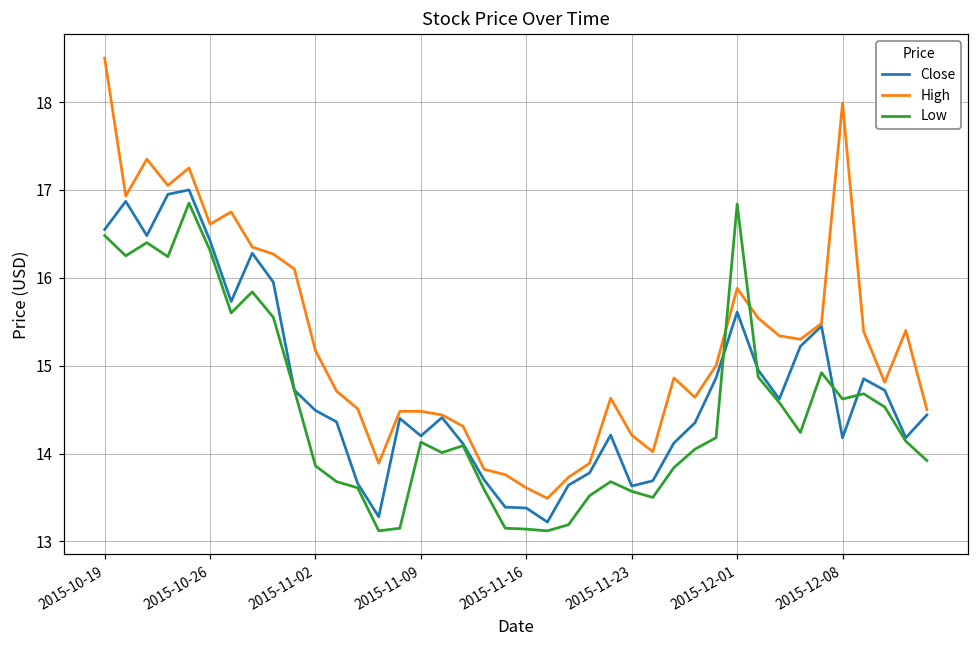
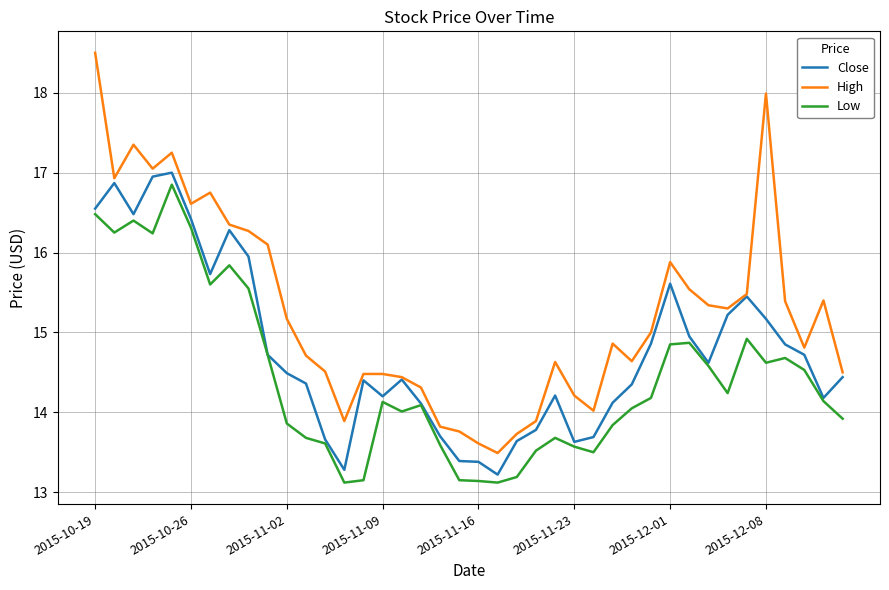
Low, 2015-12-01: 16.8 -> 14.9
Close, 2015-12-08: 14.2 -> 15.2
